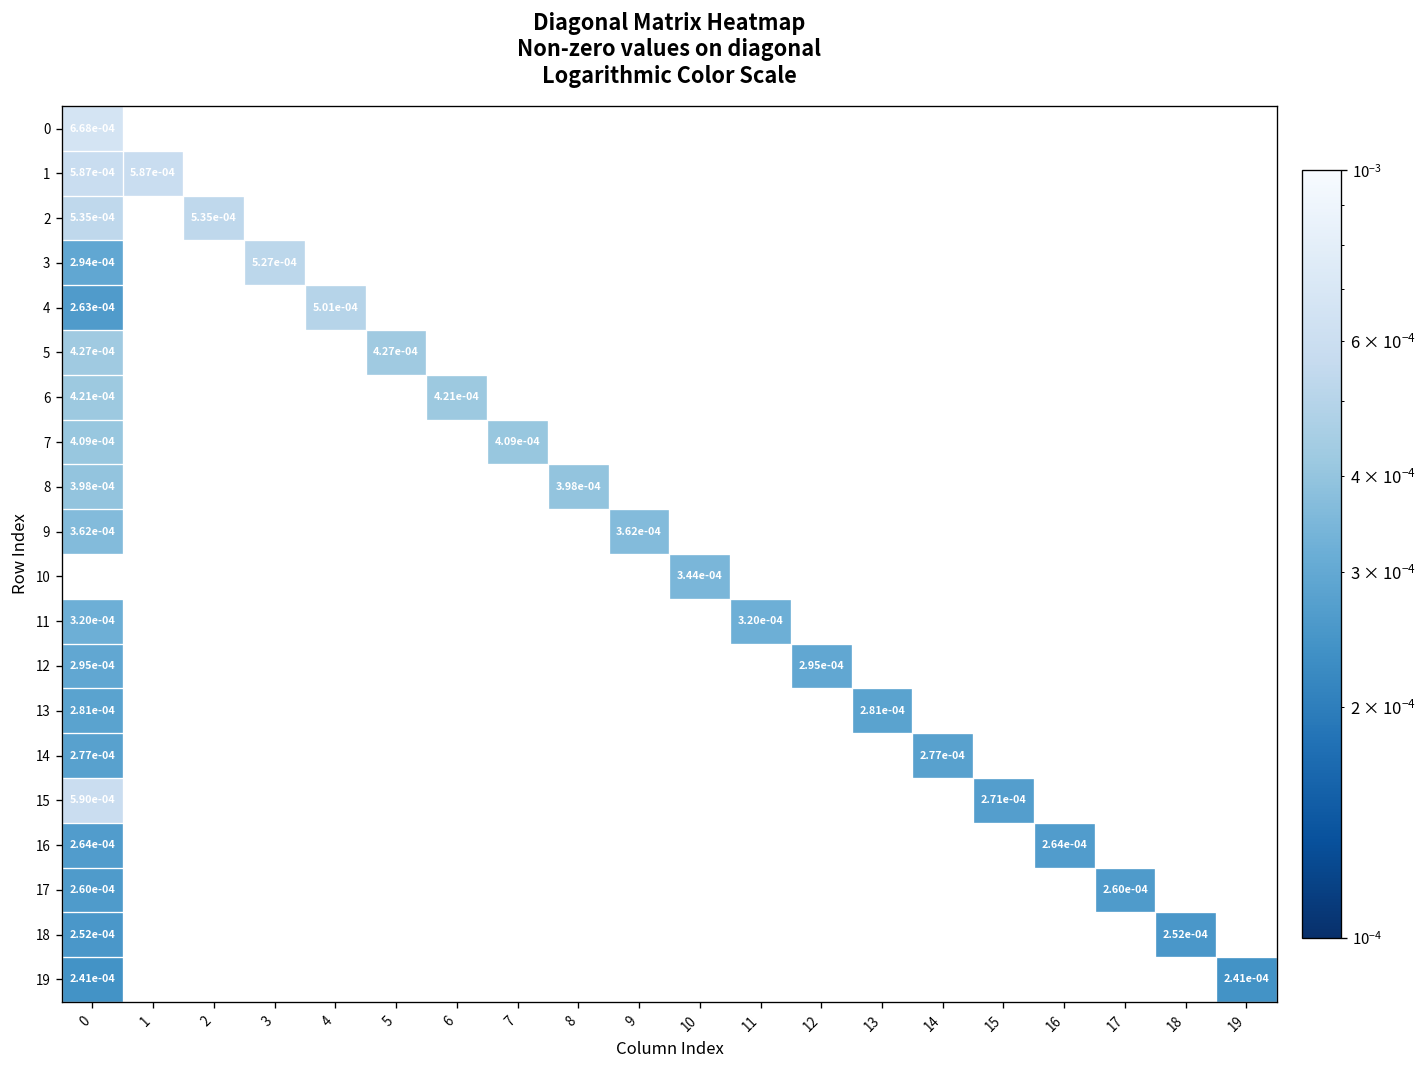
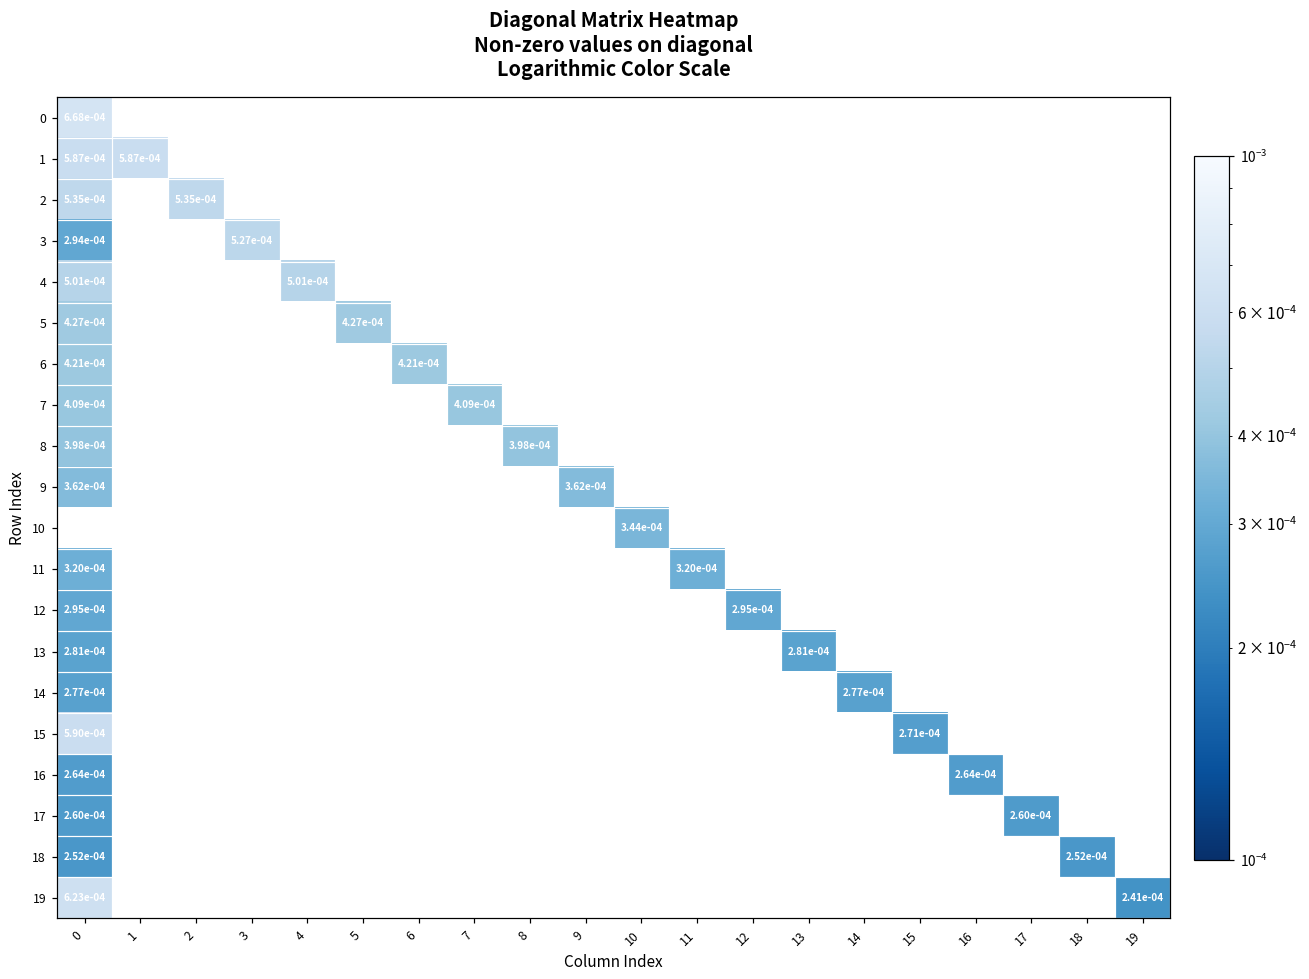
4, 0: 2.63e-04 -> 5.01e-04
19, 0: 2.41e-04 -> 6.23e-04
